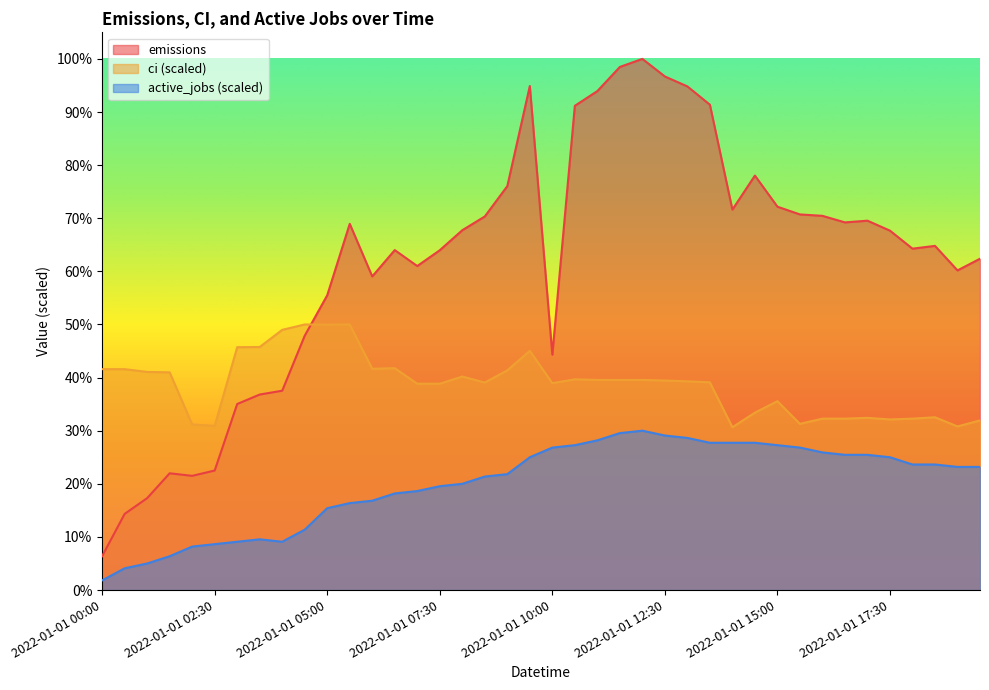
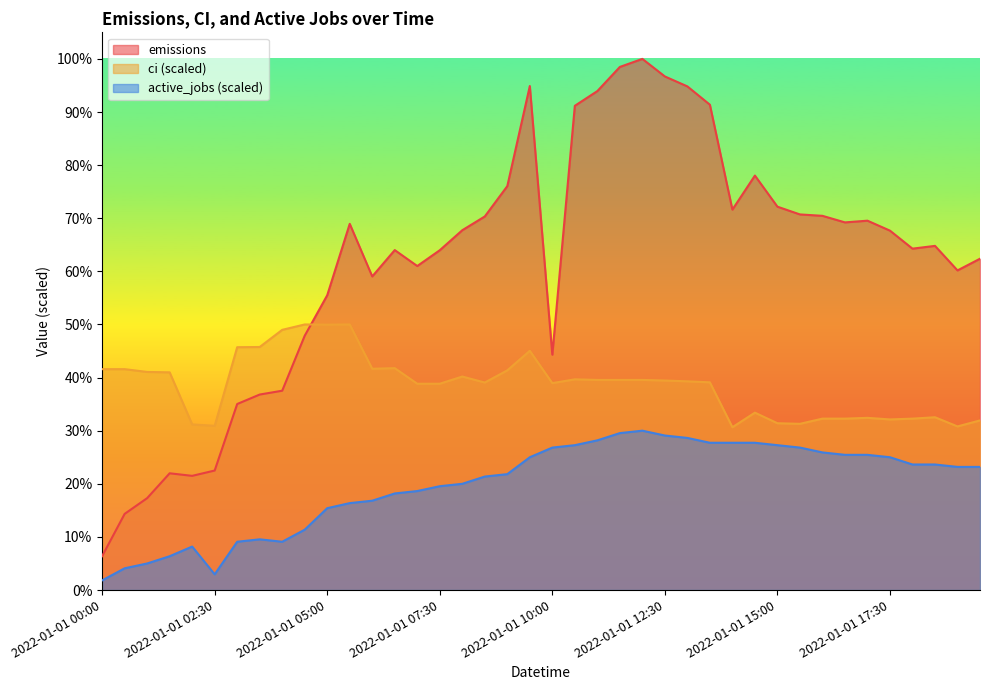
active_jobs (scaled), 2022-01-01 02:30: 9% -> 3%
ci (scaled), 2022-01-01 15:00: 36% -> 31%
